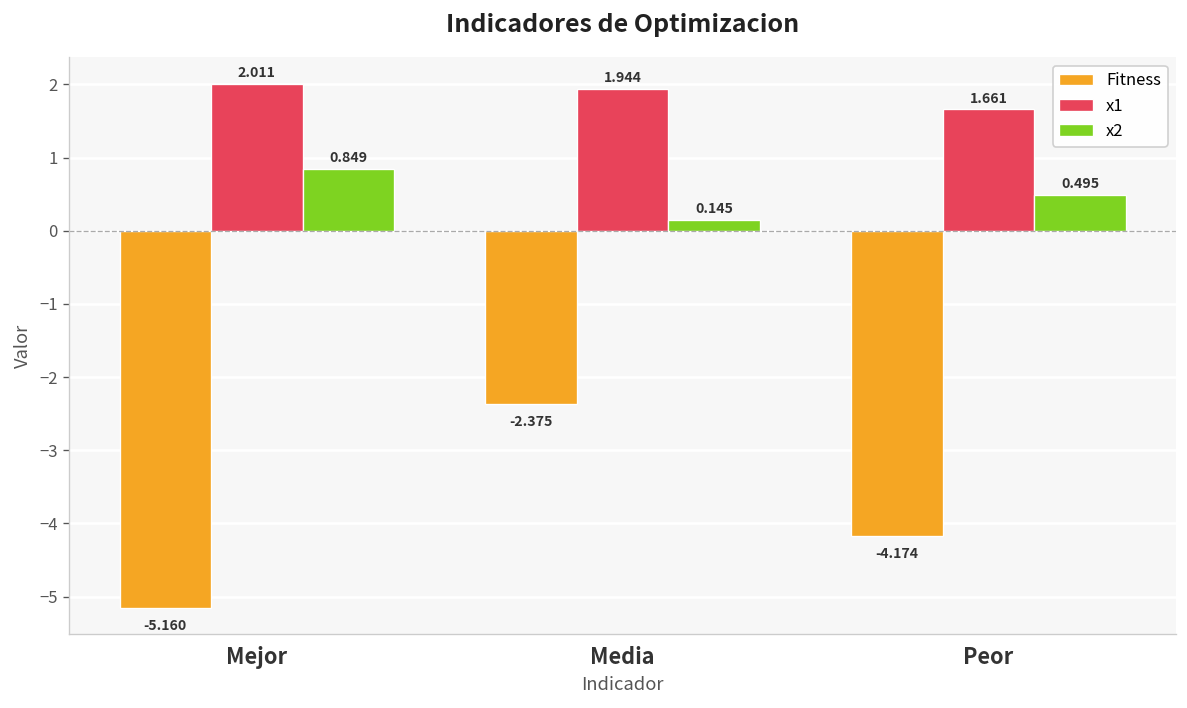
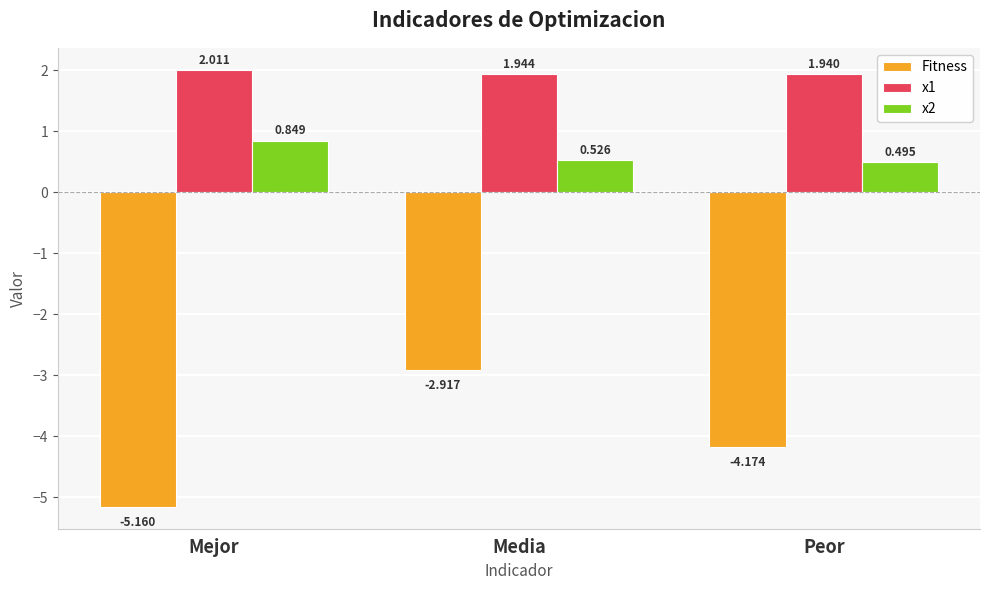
Fitness, Media: -2.375 -> -2.917
x2, Media: 0.145 -> 0.526
x1, Peor: 1.661 -> 1.940
